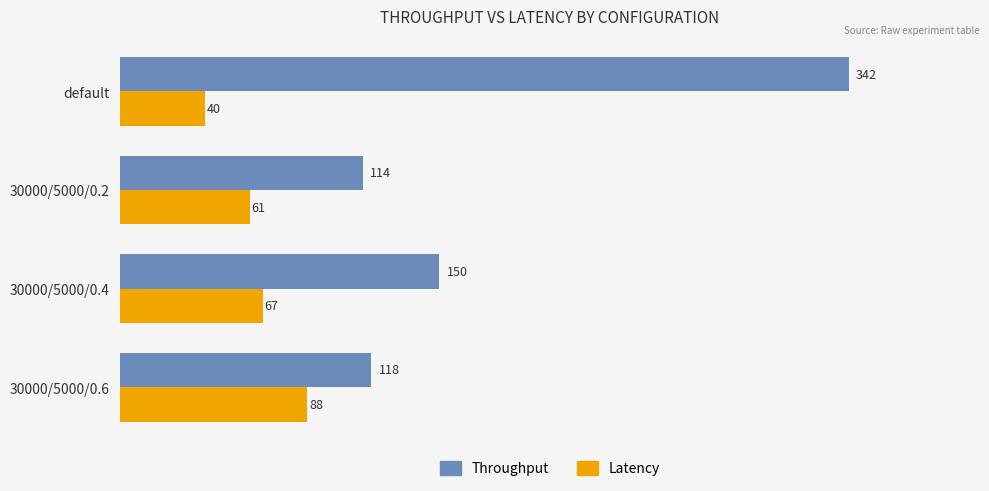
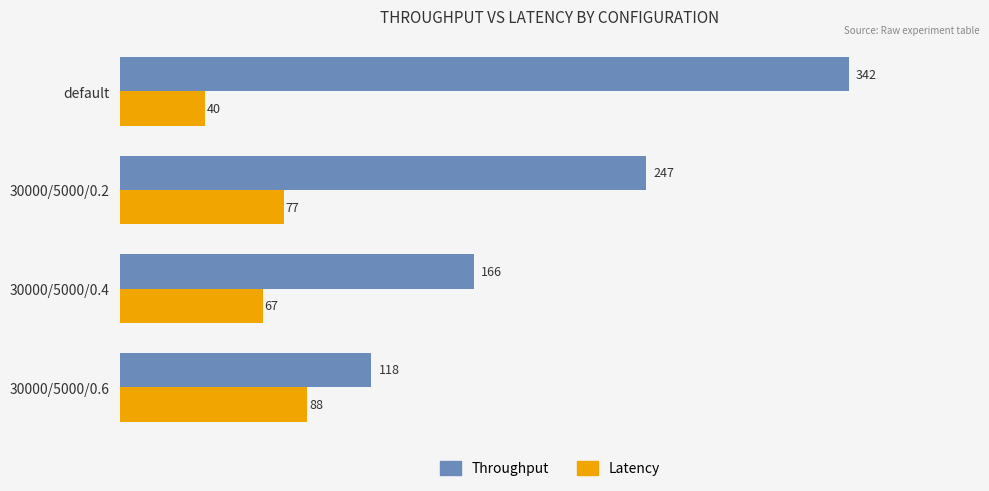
Throughput, 30000/5000/0.2: 114 -> 247
Latency, 30000/5000/0.2: 61 -> 77
Throughput, 30000/5000/0.4: 150 -> 166
